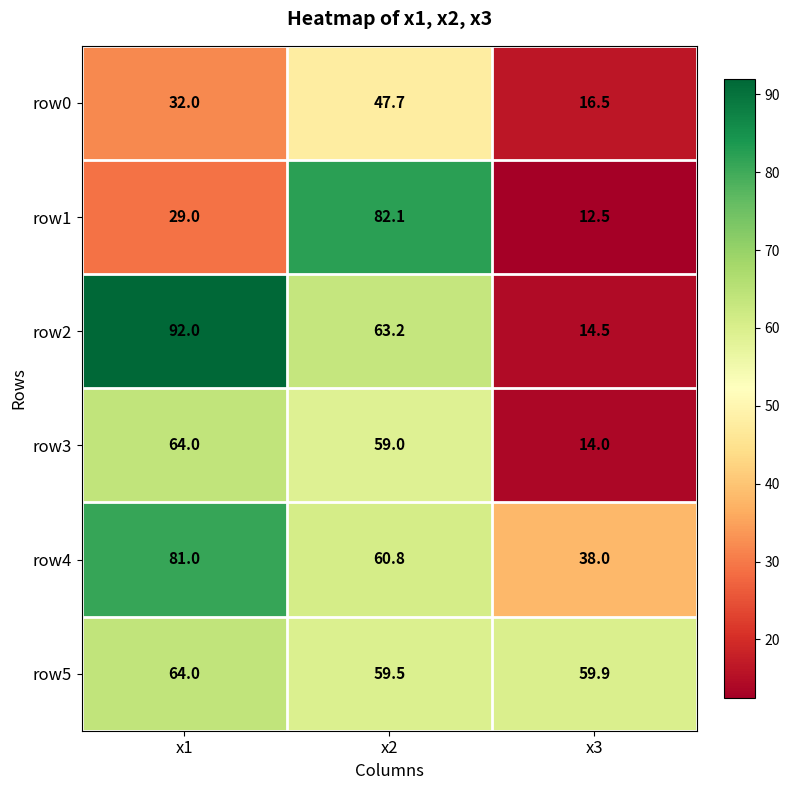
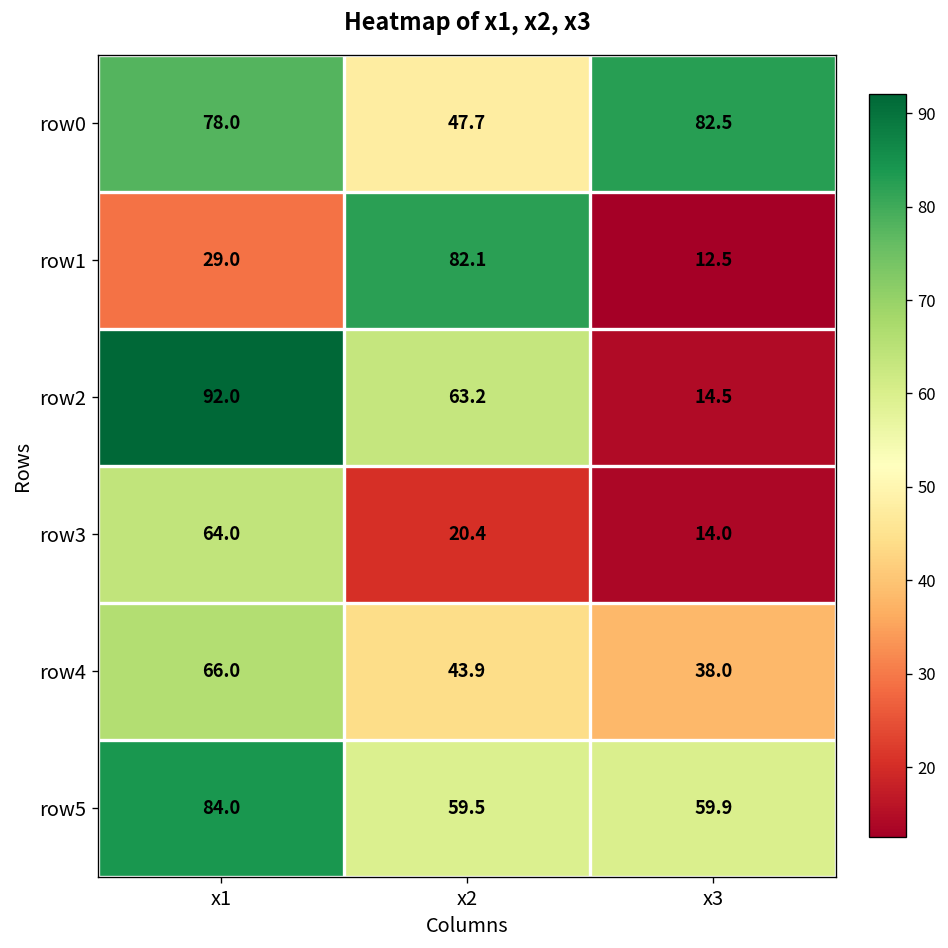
row0, x1: 32.0 -> 78.0
row0, x3: 16.5 -> 82.5
row3, x2: 59.0 -> 20.4
row4, x1: 81.0 -> 66.0
row4, x2: 60.8 -> 43.9
row5, x1: 64.0 -> 84.0
